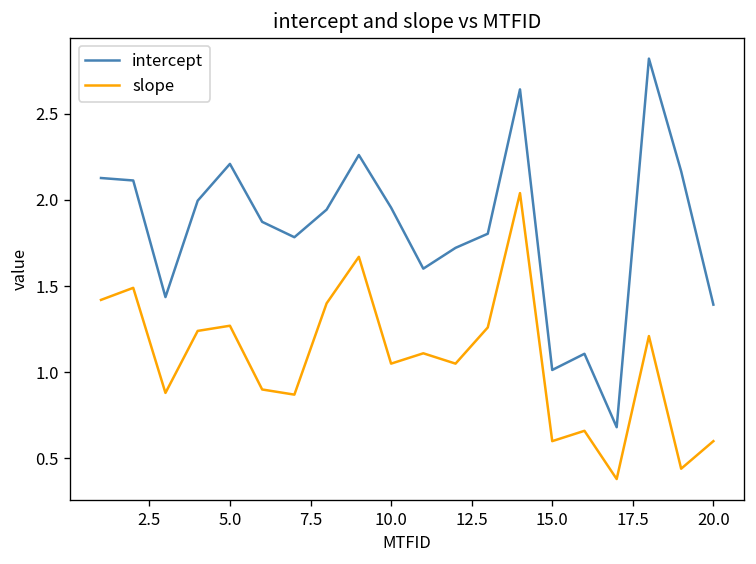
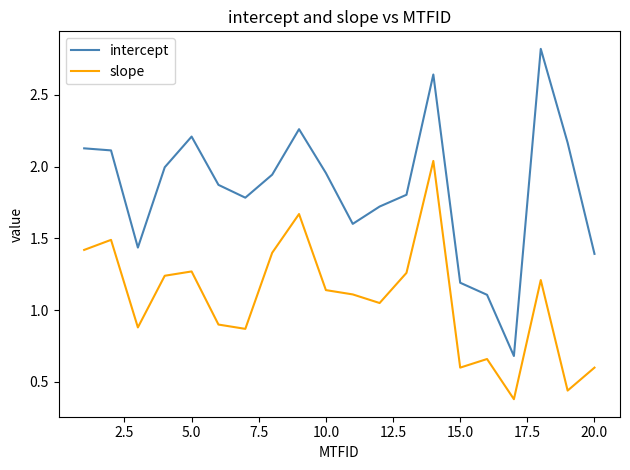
slope, 10.0: 1.05 -> 1.14
intercept, 15.0: 1.01 -> 1.19
